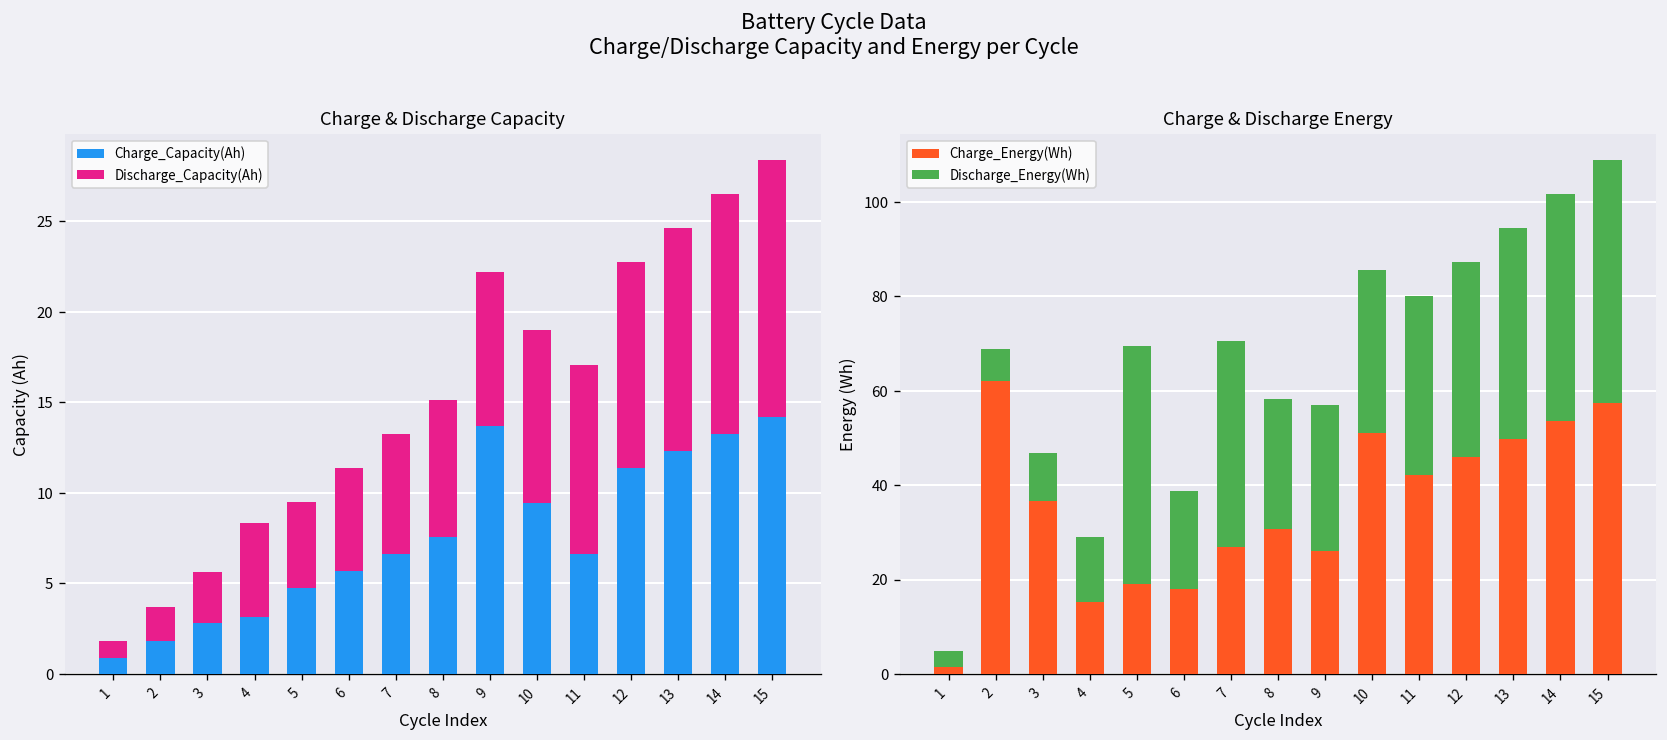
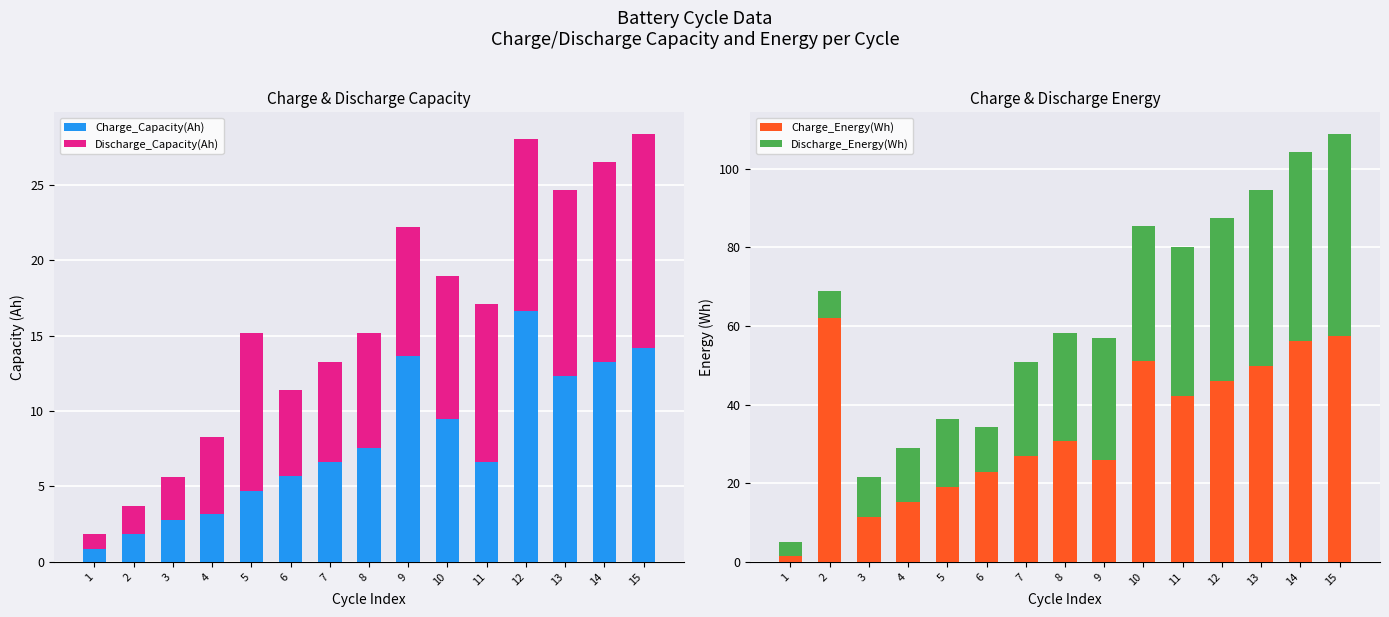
Charge & Discharge Capacity, Discharge_Capacity(Ah), 5: 4.8 -> 10.5
Charge & Discharge Capacity, Charge_Capacity(Ah), 12: 11.4 -> 16.6
Charge & Discharge Energy, Charge_Energy(Wh), 3: 37 -> 11
Charge & Discharge Energy, Discharge_Energy(Wh), 5: 50 -> 17
Charge & Discharge Energy, Charge_Energy(Wh), 6: 18 -> 23
Charge & Discharge Energy, Discharge_Energy(Wh), 6: 21 -> 11
Charge & Discharge Energy, Discharge_Energy(Wh), 7: 44 -> 24
Charge & Discharge Energy, Charge_Energy(Wh), 14: 54 -> 56
